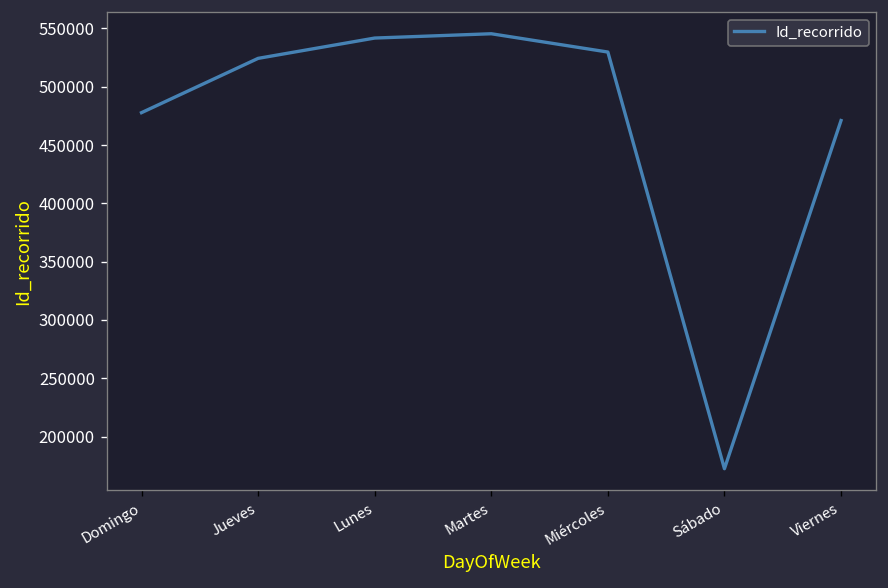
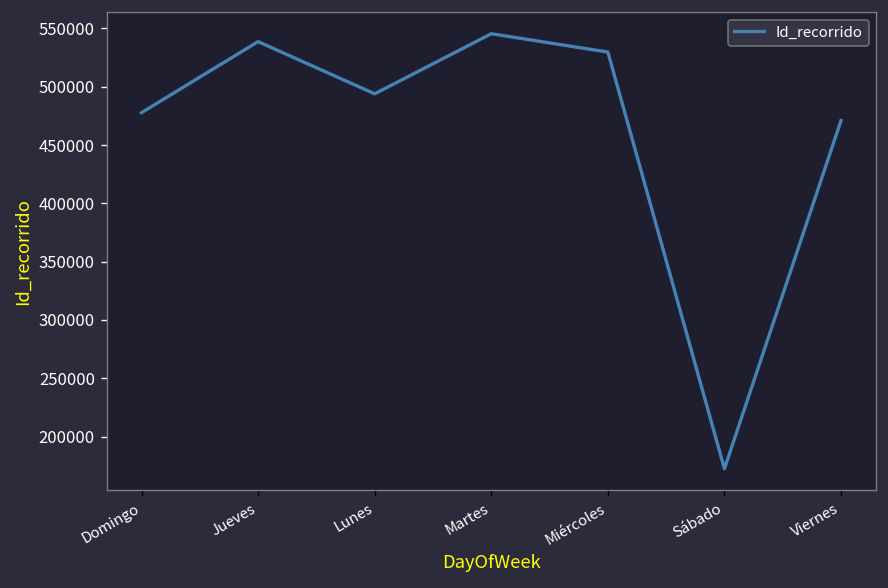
Jueves: 520000 -> 540000
Lunes: 540000 -> 490000
